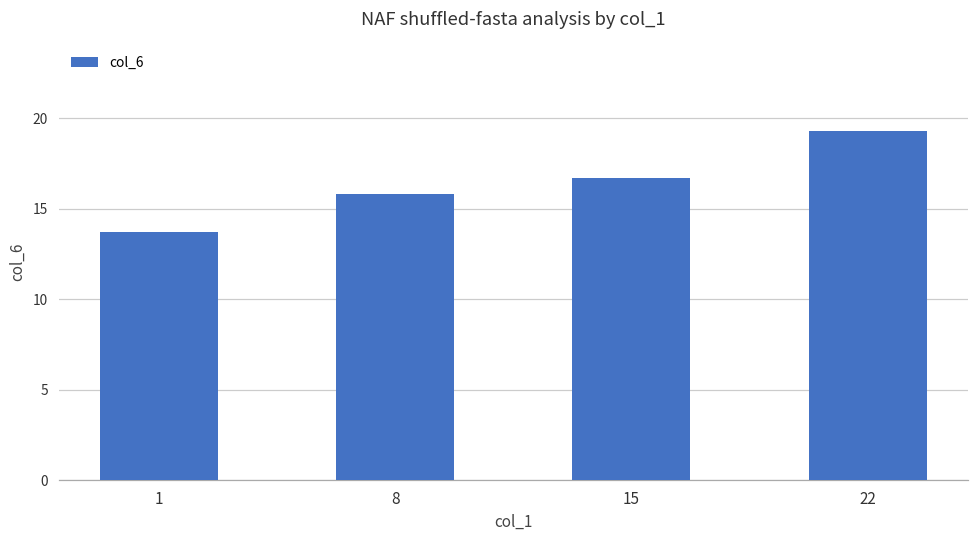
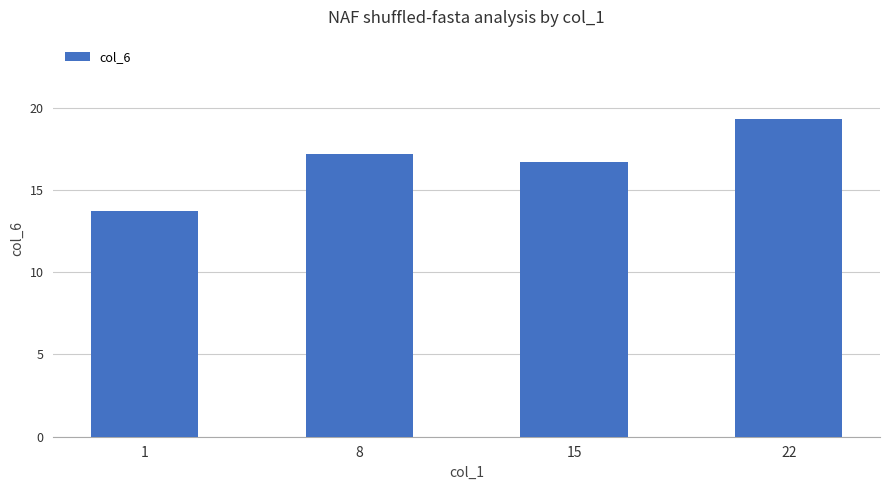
8: 15.8 -> 17.2
